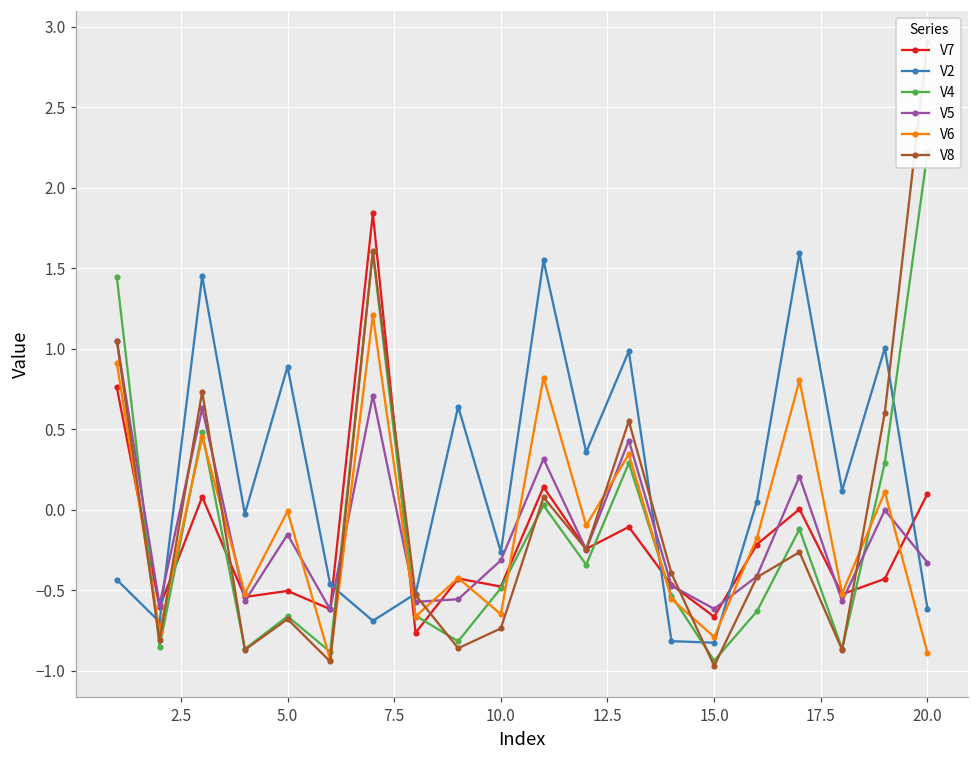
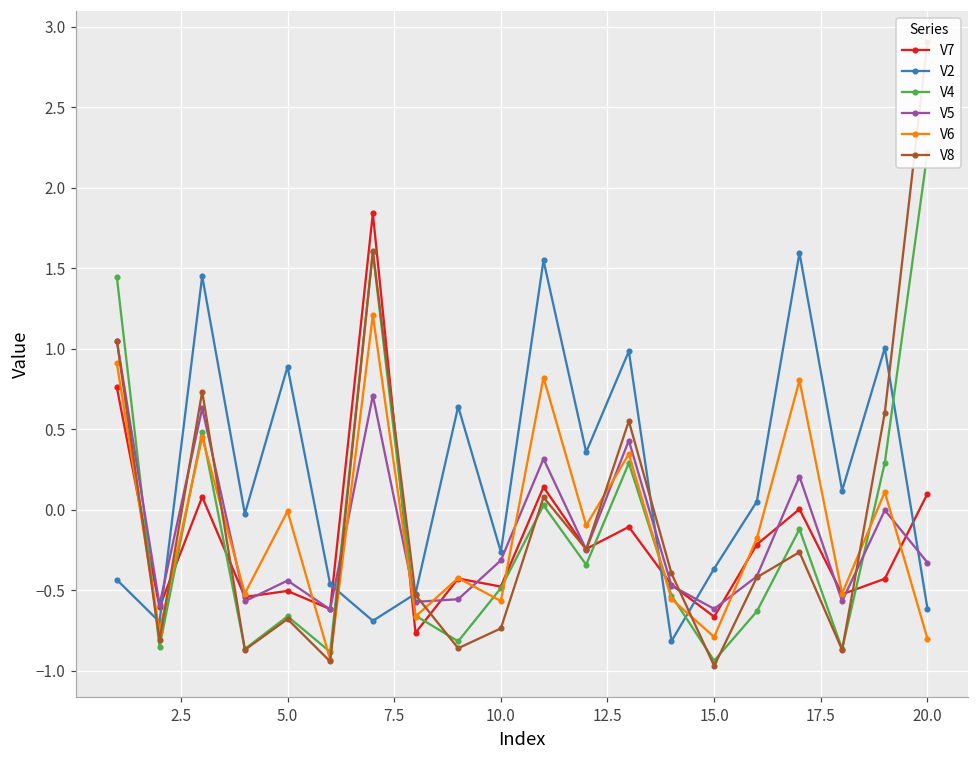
V5, 5.0: -0.15 -> -0.44
V6, 10.0: -0.65 -> -0.57
V2, 15.0: -0.83 -> -0.37
V6, 20.0: -0.89 -> -0.80
